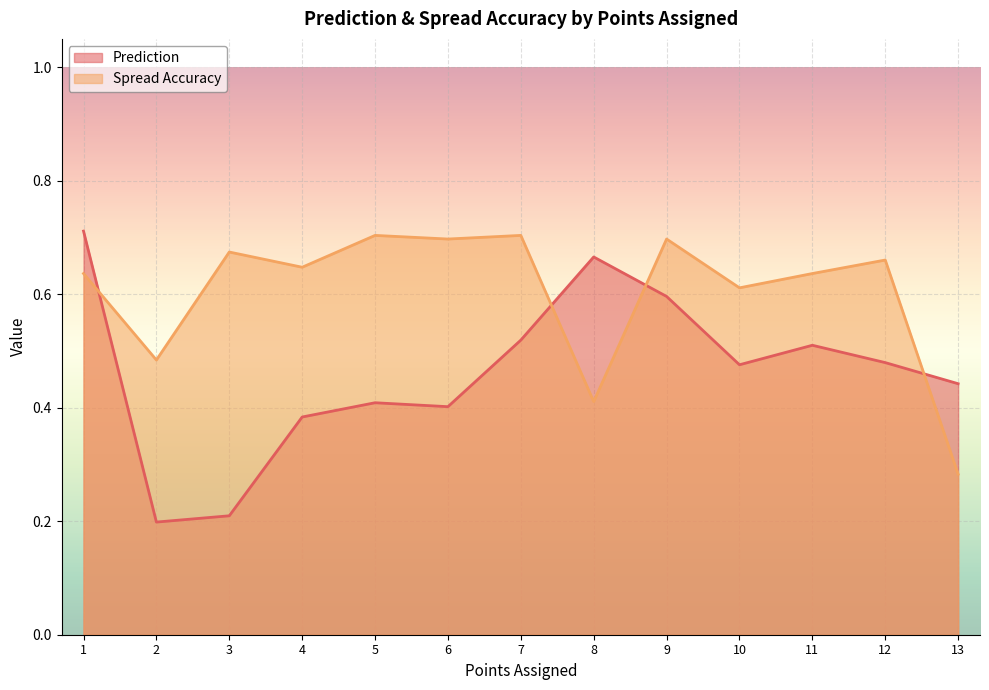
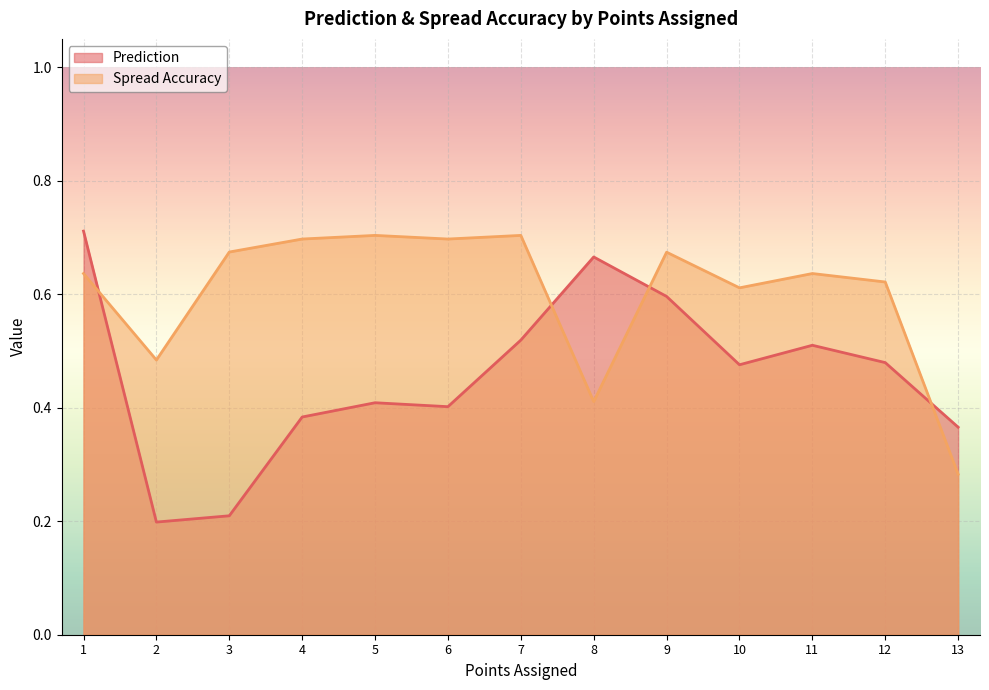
Spread Accuracy, 4: 0.65 -> 0.70
Spread Accuracy, 9: 0.70 -> 0.67
Spread Accuracy, 12: 0.66 -> 0.62
Prediction, 13: 0.44 -> 0.37
